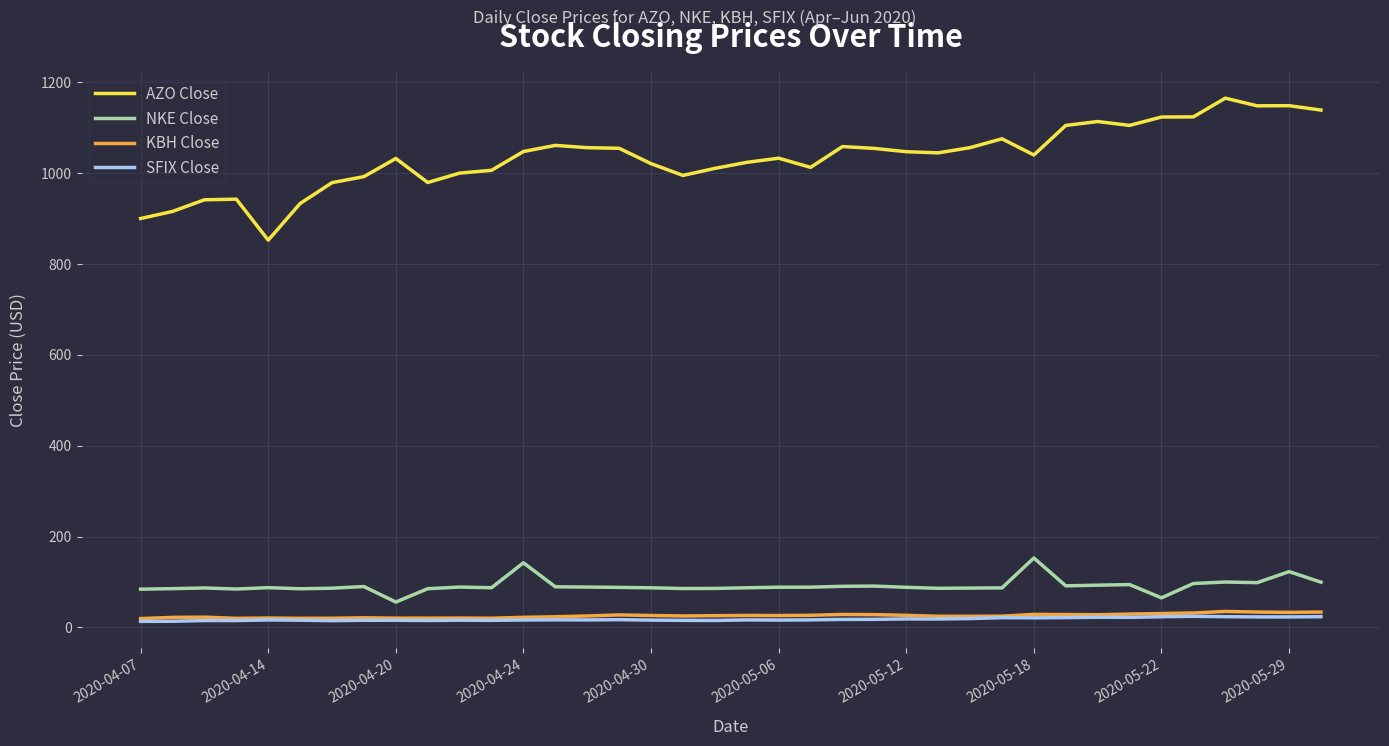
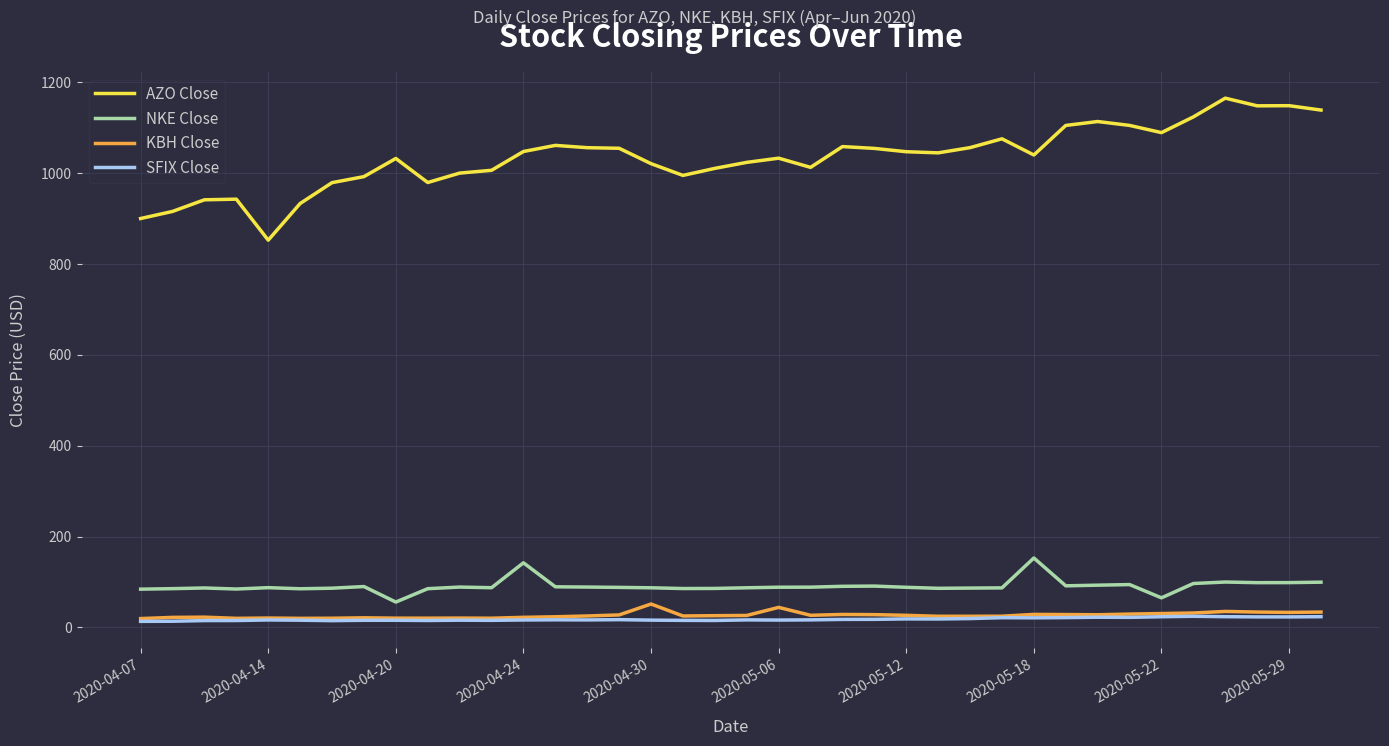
KBH Close, 2020-04-30: 30 -> 50
KBH Close, 2020-05-06: 30 -> 40
AZO Close, 2020-05-22: 1120 -> 1090
NKE Close, 2020-05-29: 120 -> 100
